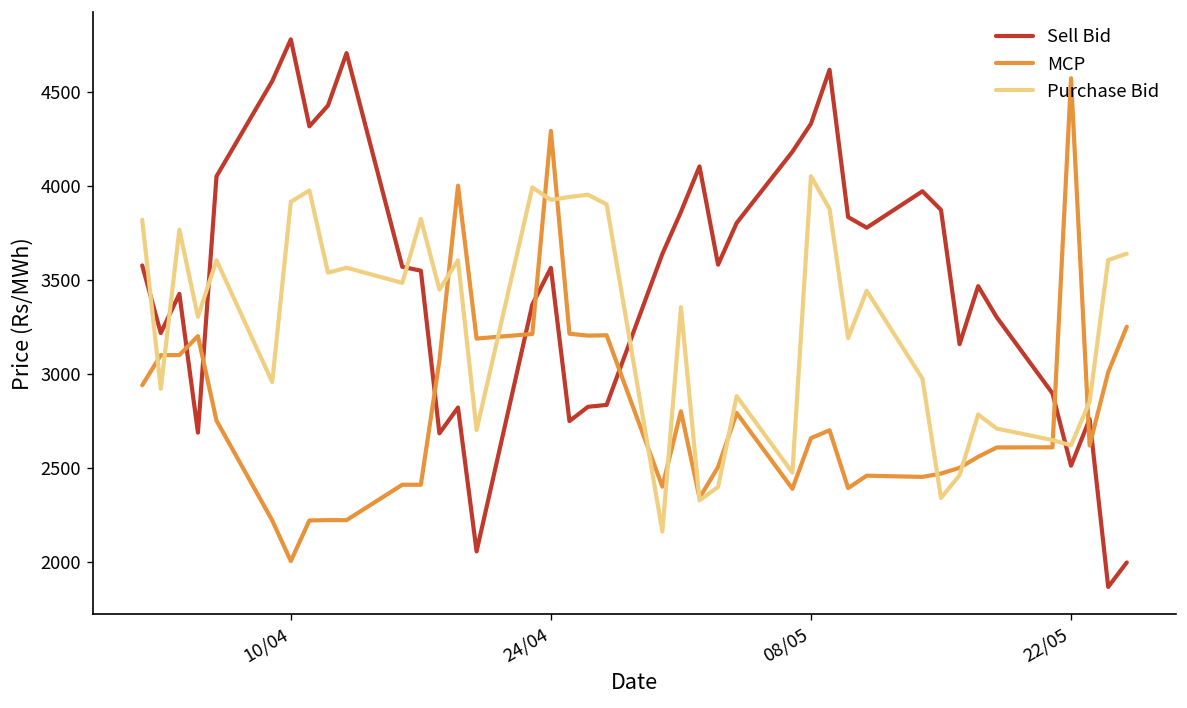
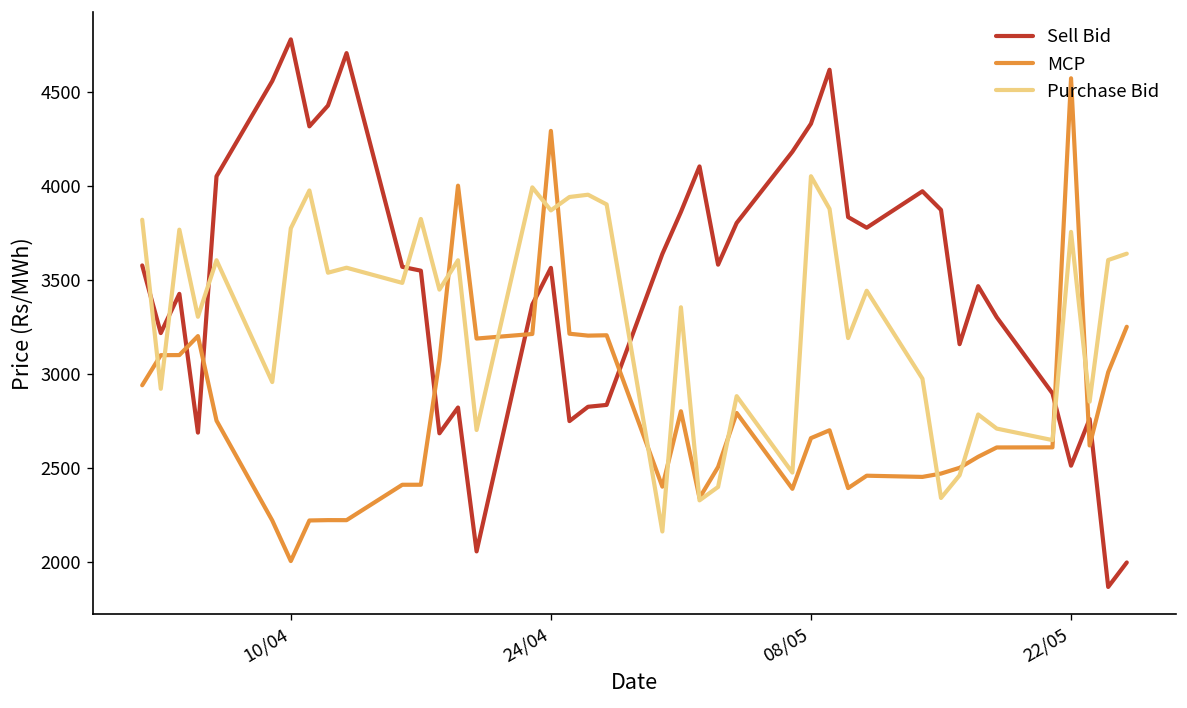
Purchase Bid, 10/04: 3920 -> 3770
Purchase Bid, 24/04: 3930 -> 3870
Purchase Bid, 22/05: 2620 -> 3760
